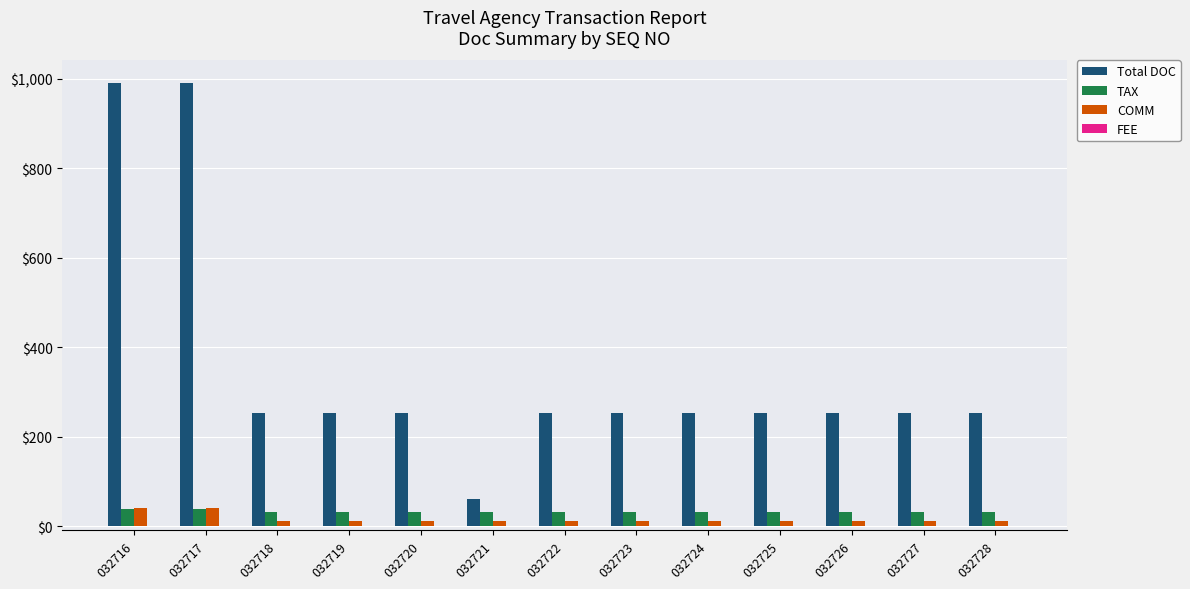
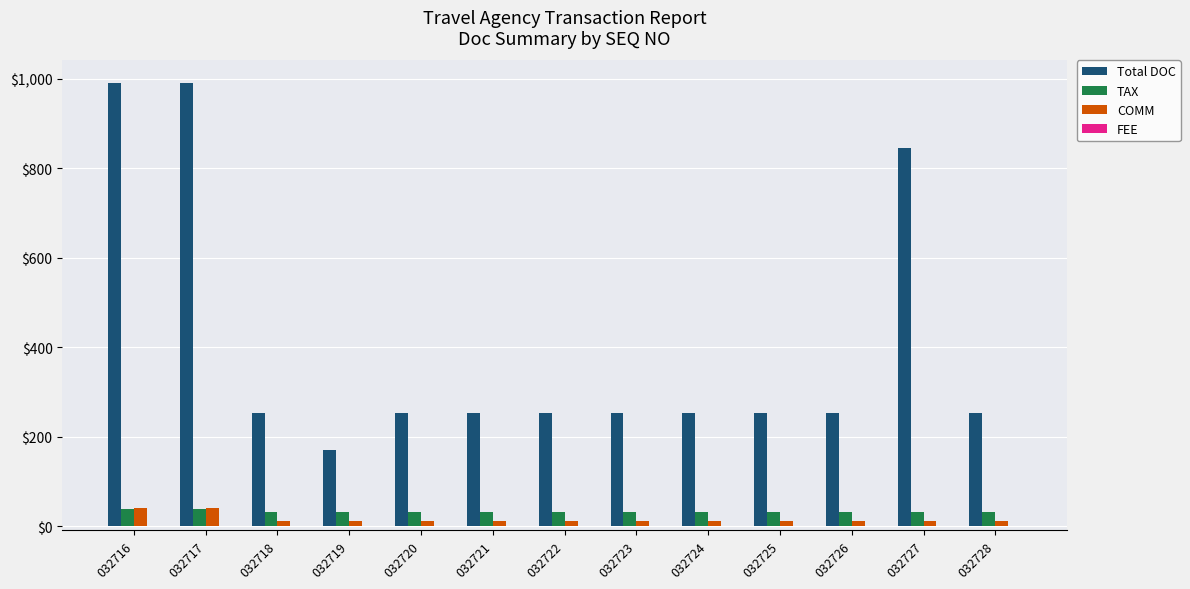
Total DOC, 032719: $250 -> $170
Total DOC, 032721: $60 -> $250
Total DOC, 032727: $250 -> $850
